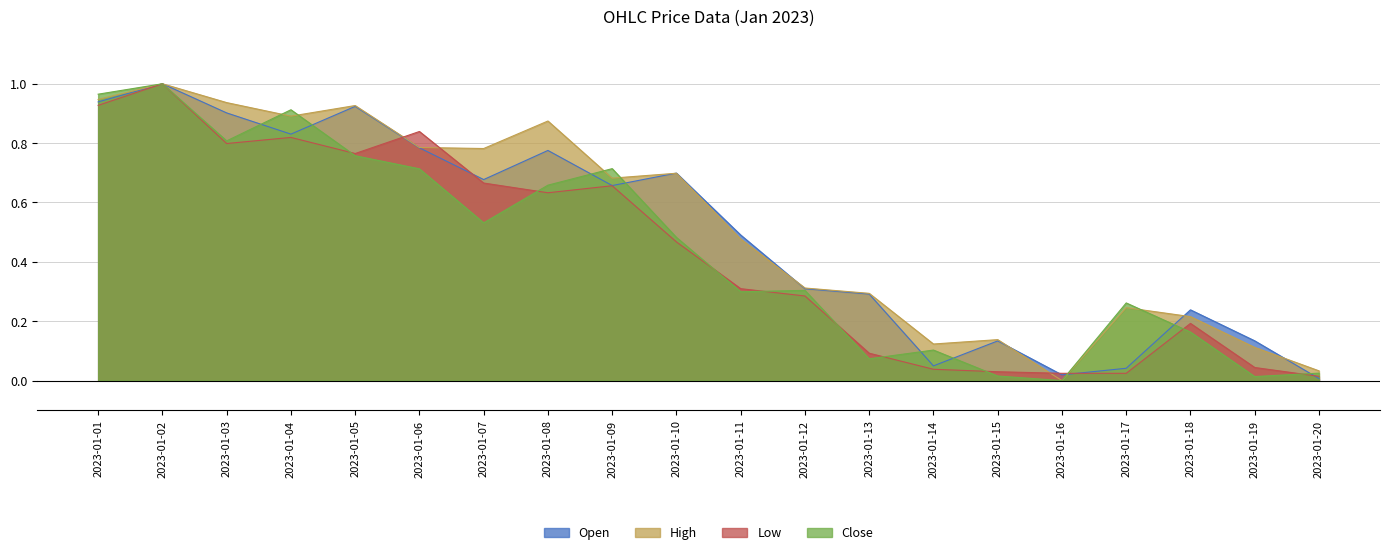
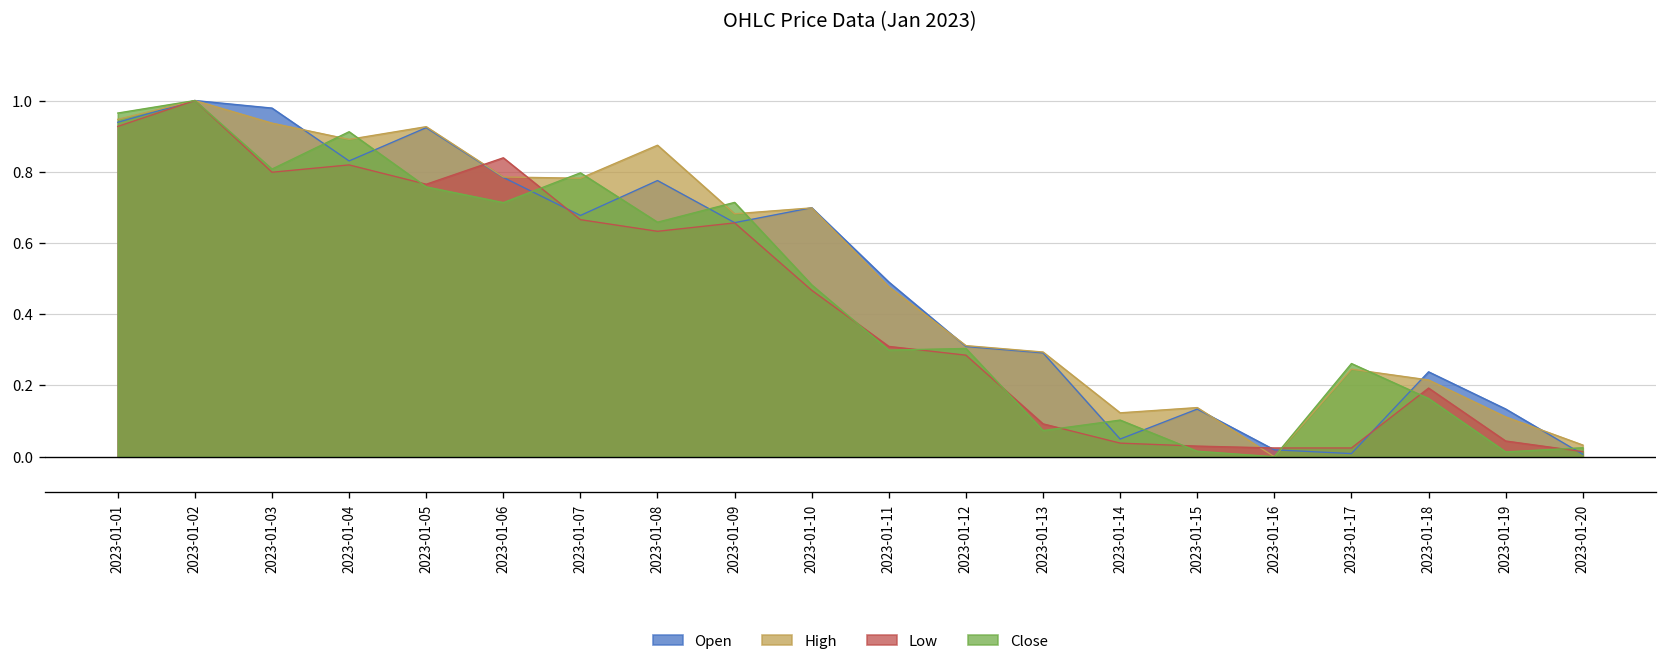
Open, 2023-01-03: 0.90 -> 0.98
Close, 2023-01-07: 0.53 -> 0.80
Open, 2023-01-17: 0.04 -> 0.01
